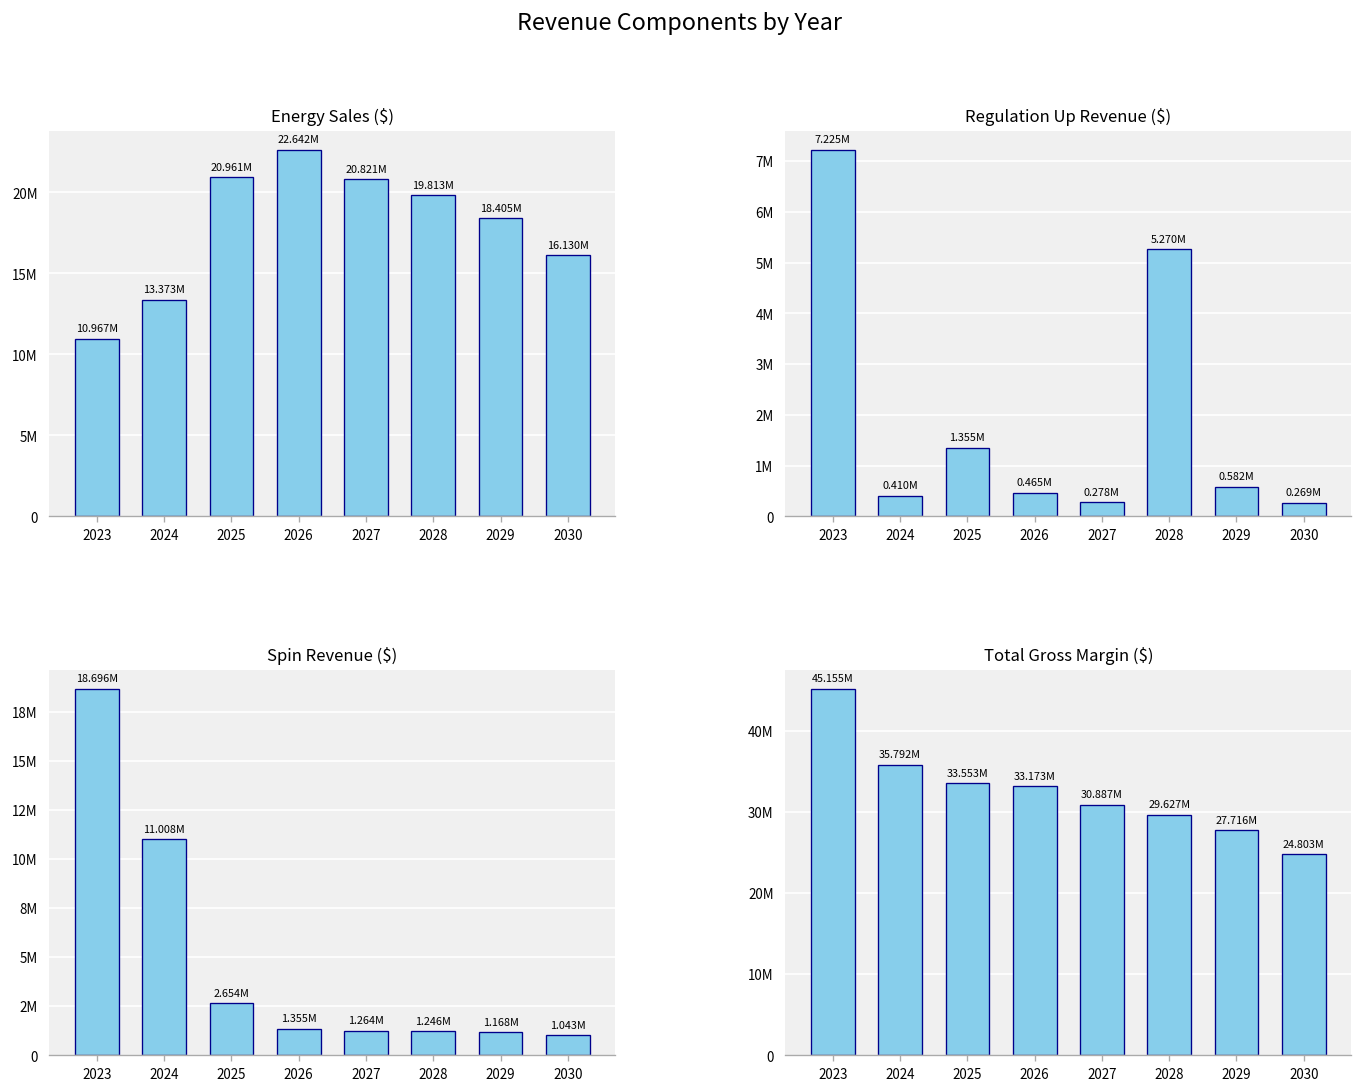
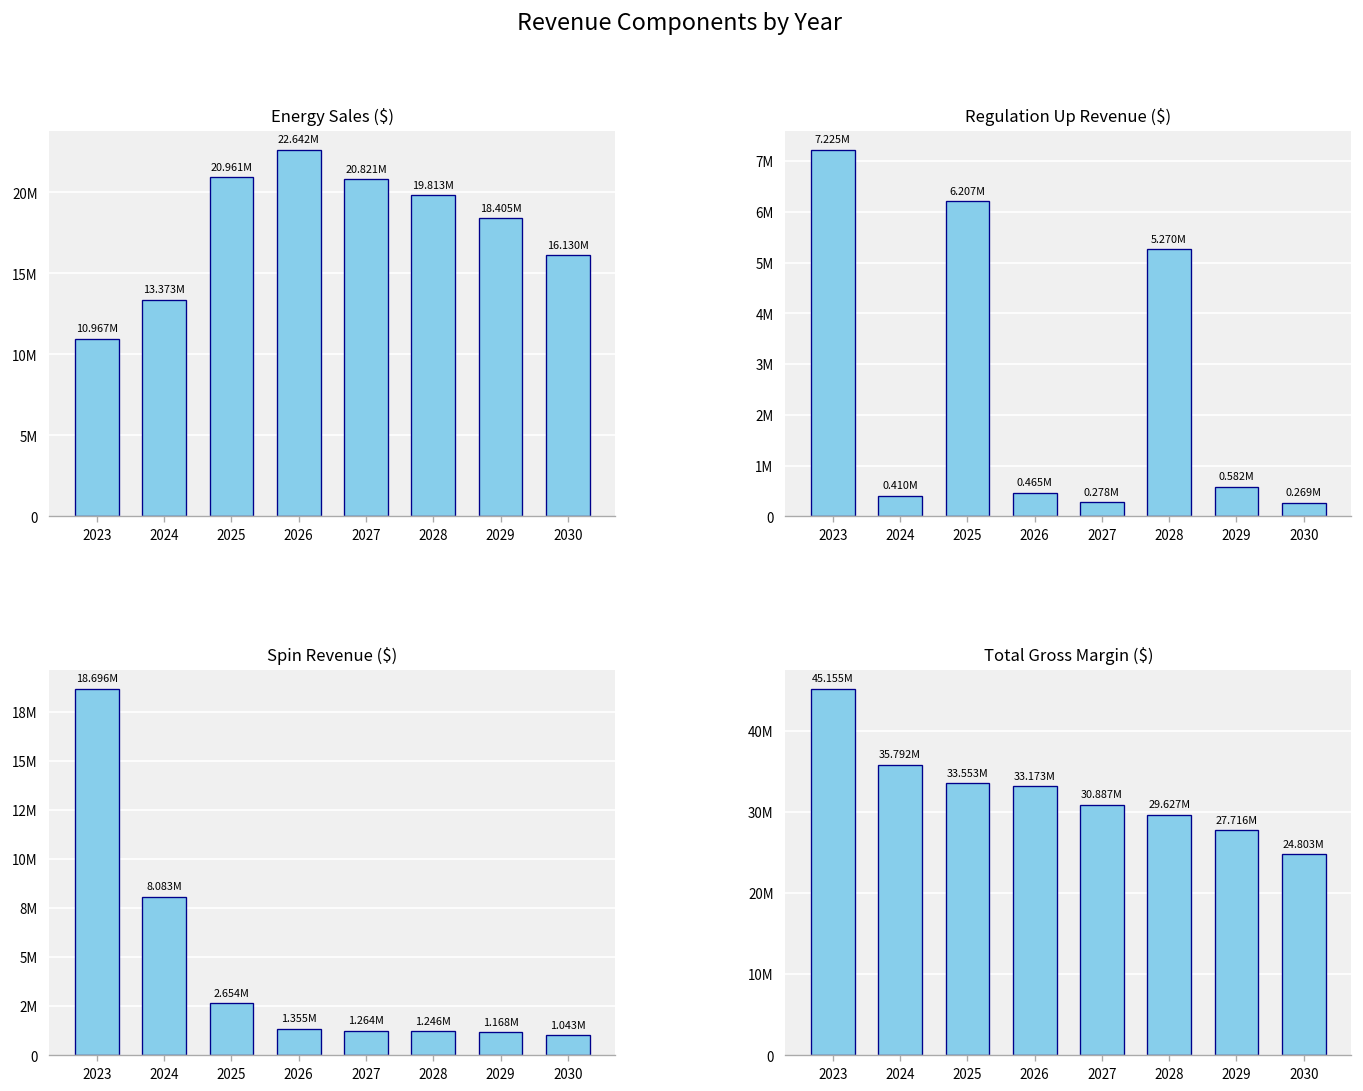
Regulation Up Revenue ($), 2025: 1.355M -> 6.207M
Spin Revenue ($), 2024: 11.008M -> 8.083M
